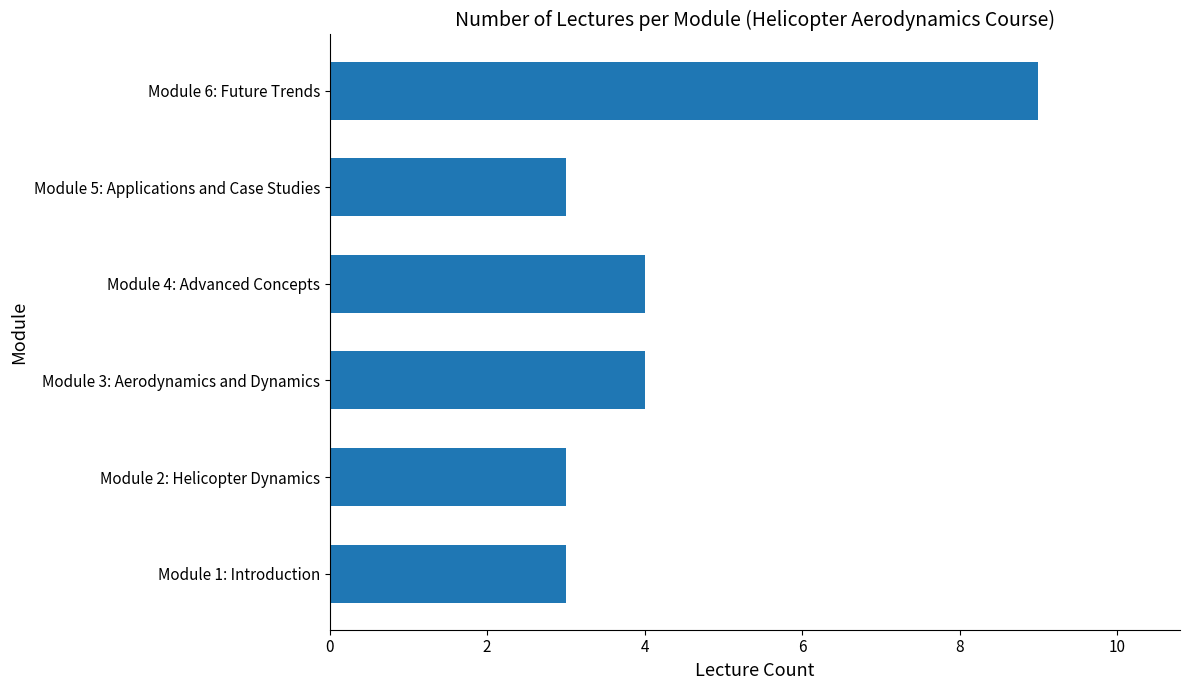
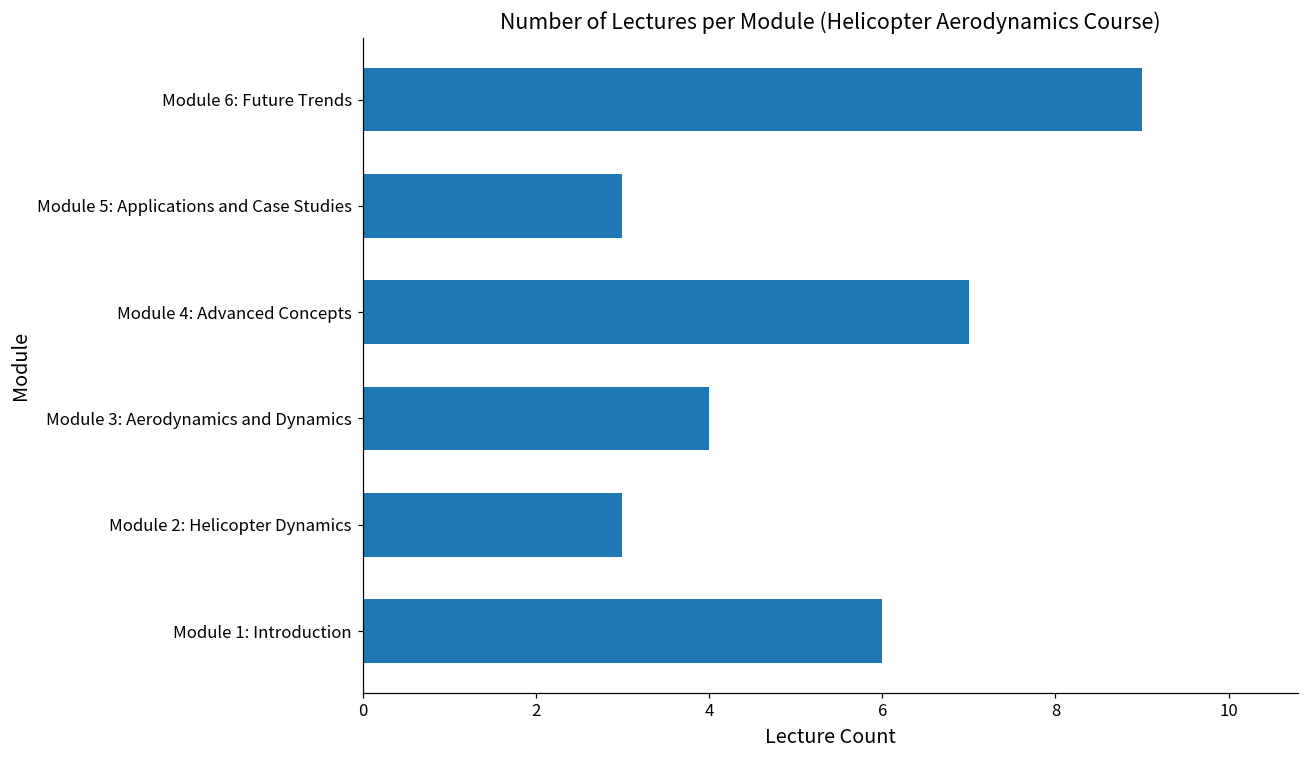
Module 4: Advanced Concepts: 4 -> 7
Module 1: Introduction: 3 -> 6
